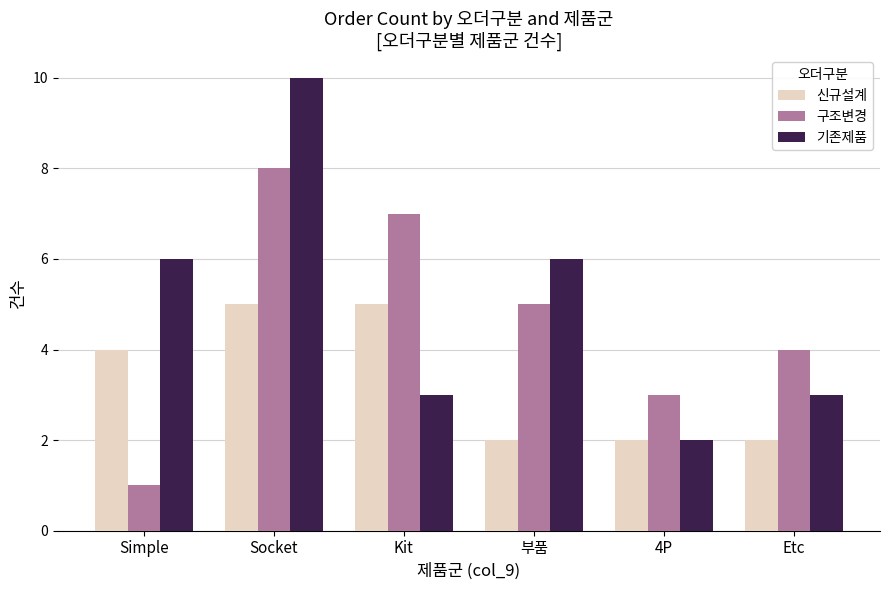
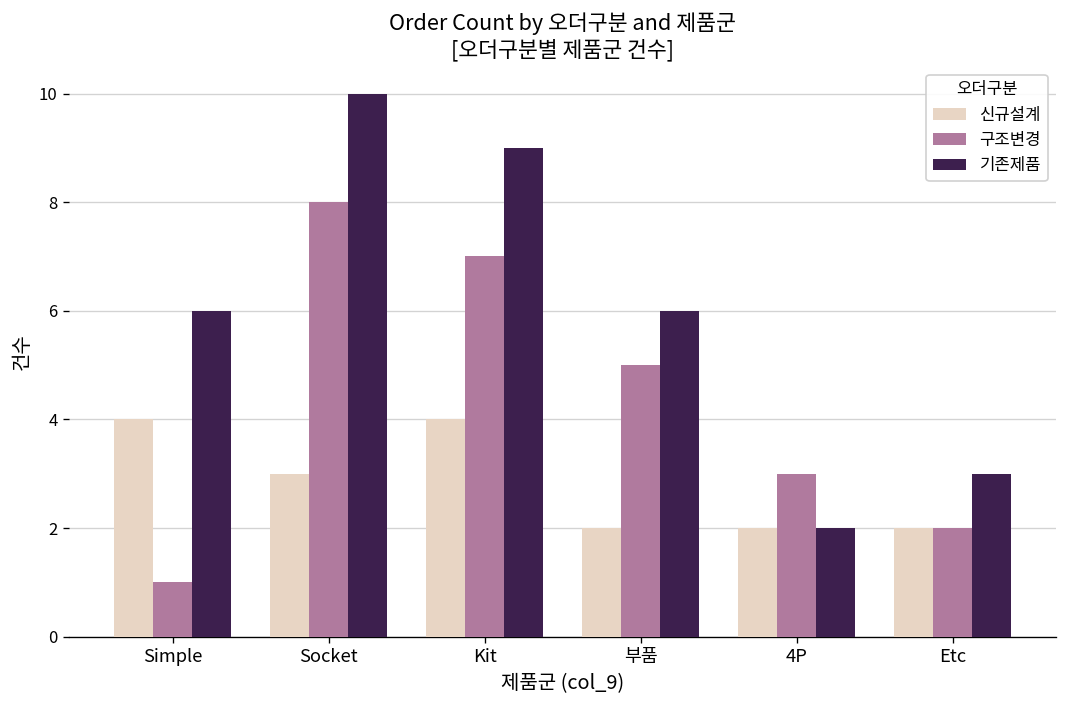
신규설계, Socket: 5 -> 3
신규설계, Kit: 5 -> 4
기존제품, Kit: 3 -> 9
구조변경, Etc: 4 -> 2
